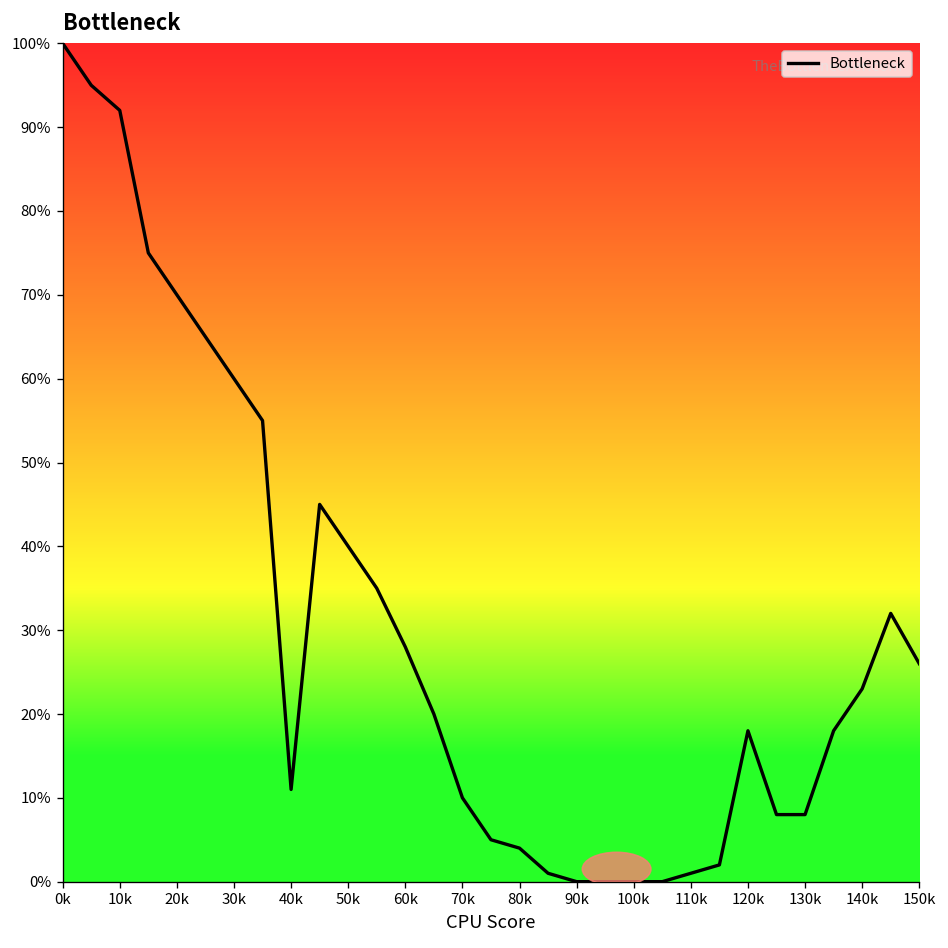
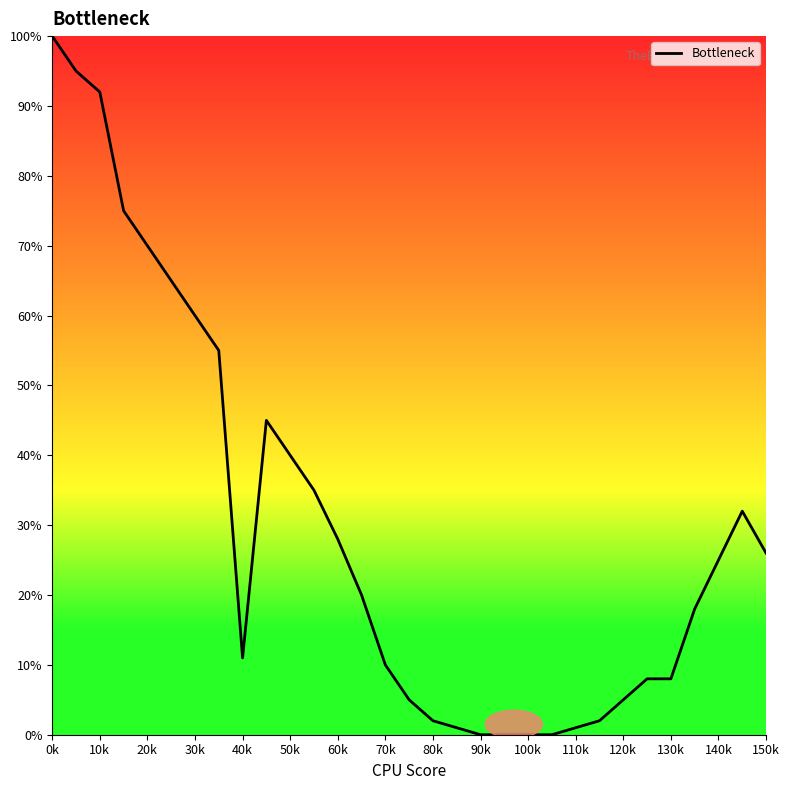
80k: 4% -> 2%
120k: 18% -> 5%
140k: 23% -> 25%
